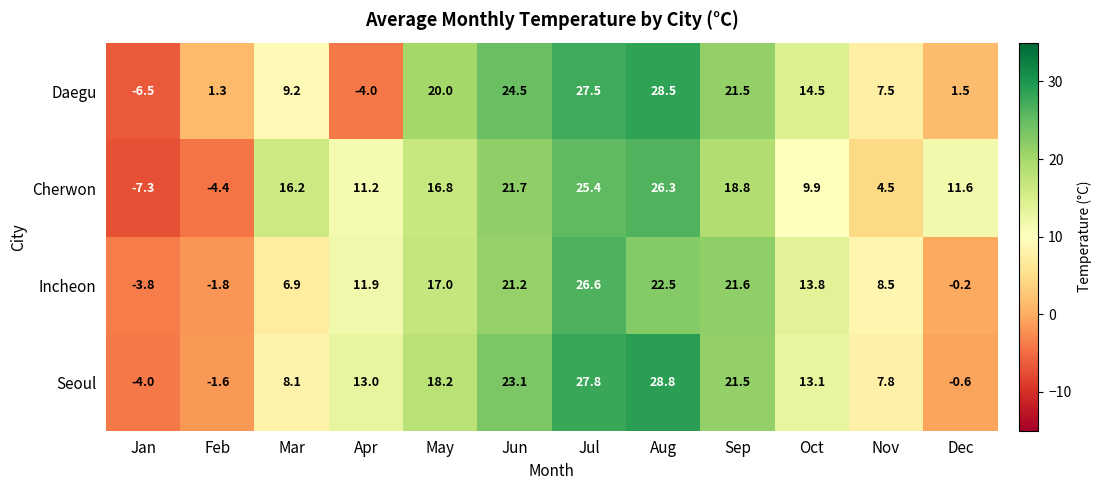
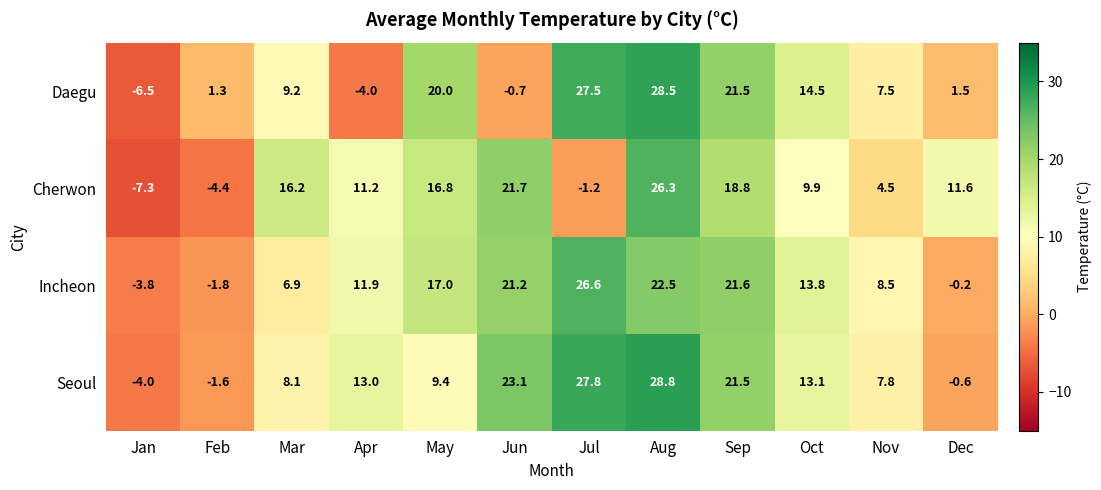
Daegu, Jun: 24.5 -> -0.7
Cherwon, Jul: 25.4 -> -1.2
Seoul, May: 18.2 -> 9.4
